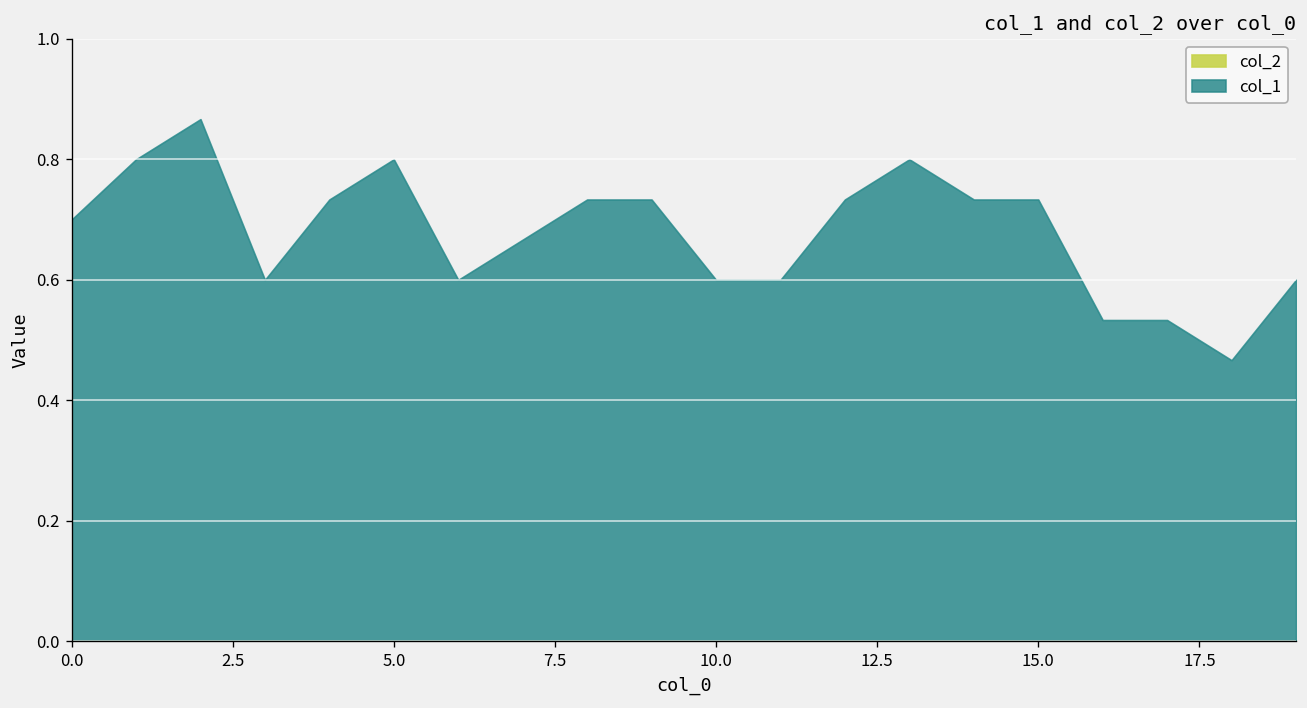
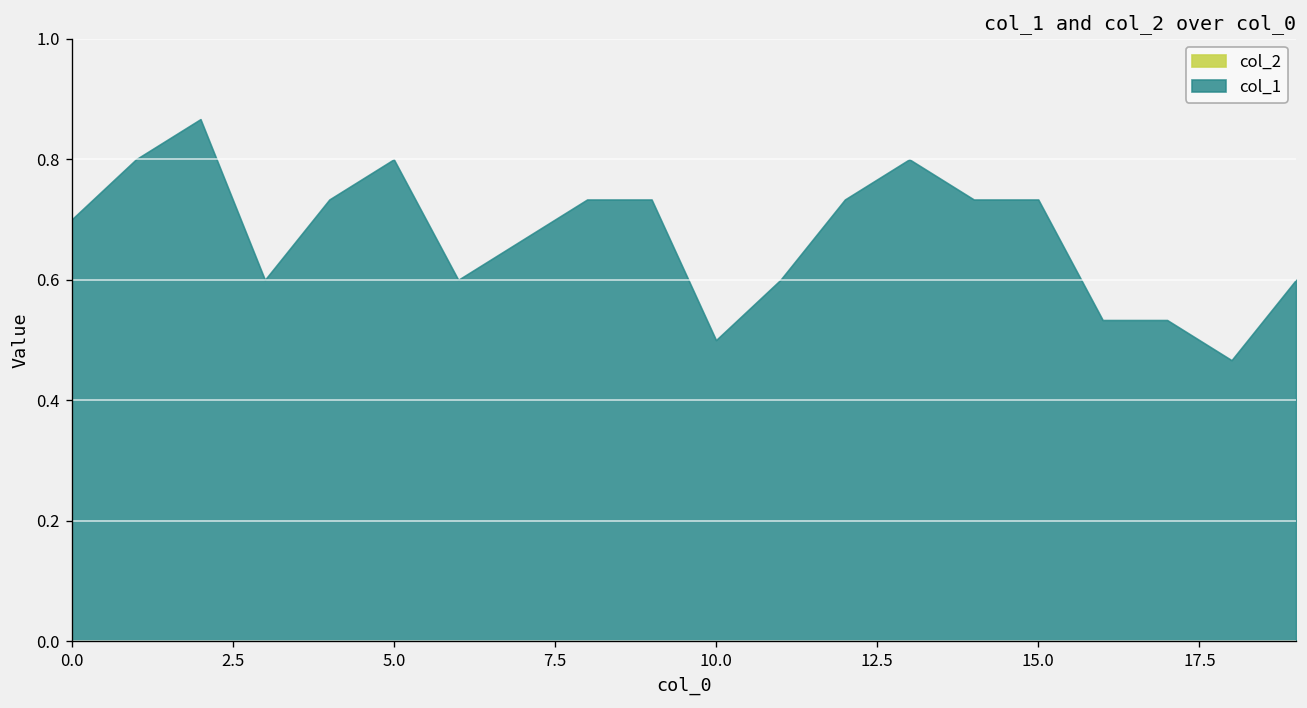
col_1, 10.0: 0.6 -> 0.5
